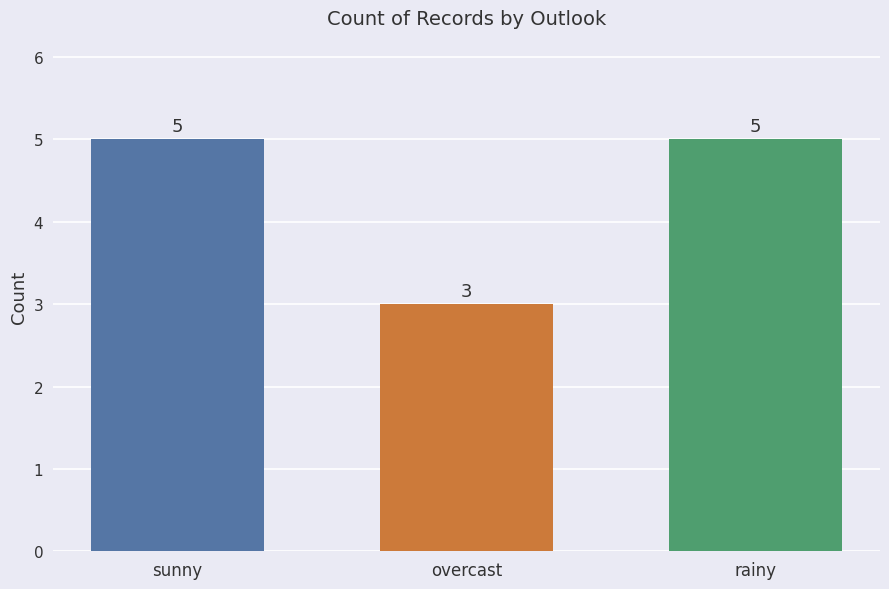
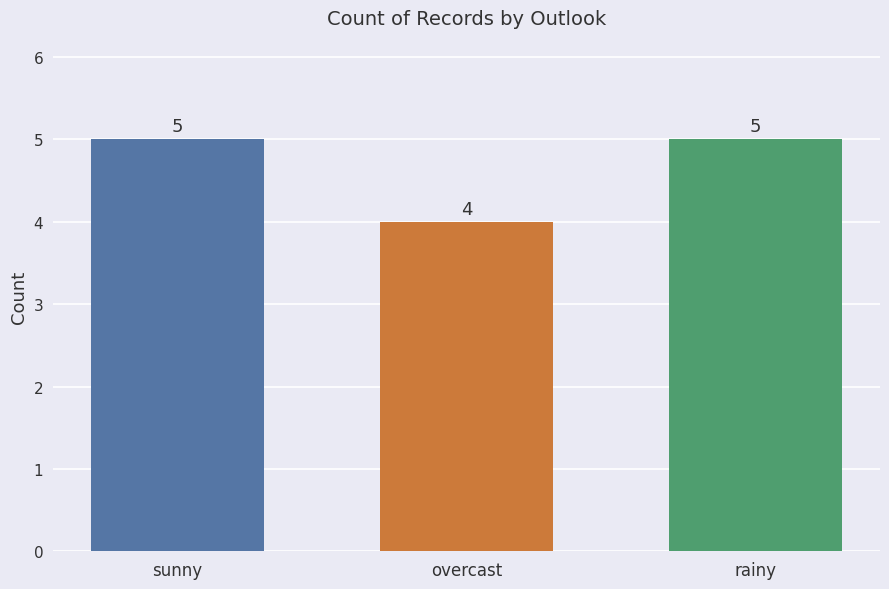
overcast: 3 -> 4
